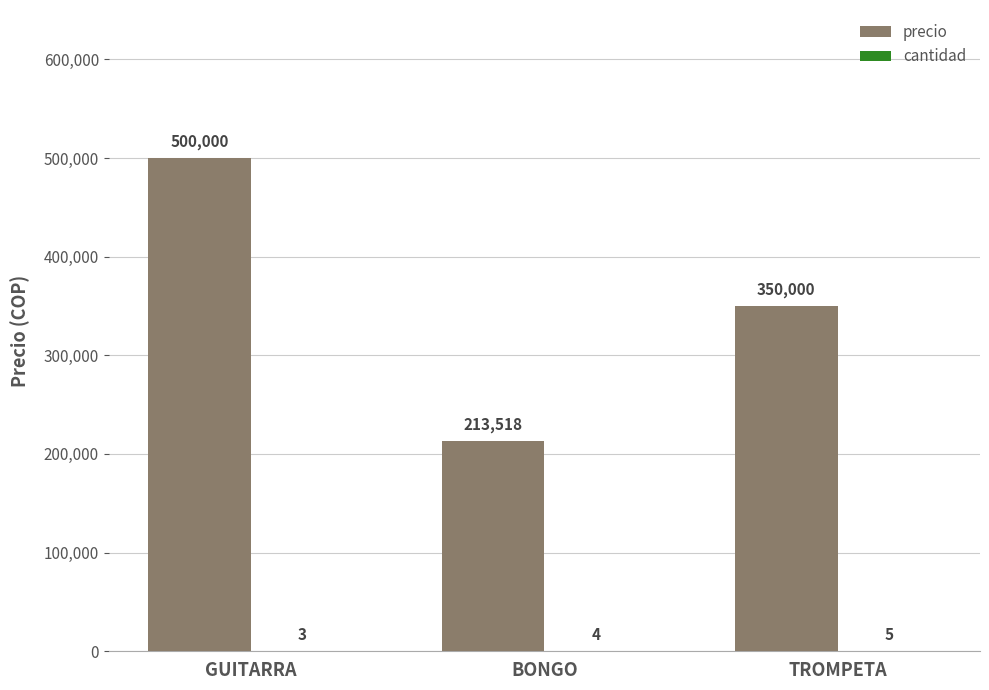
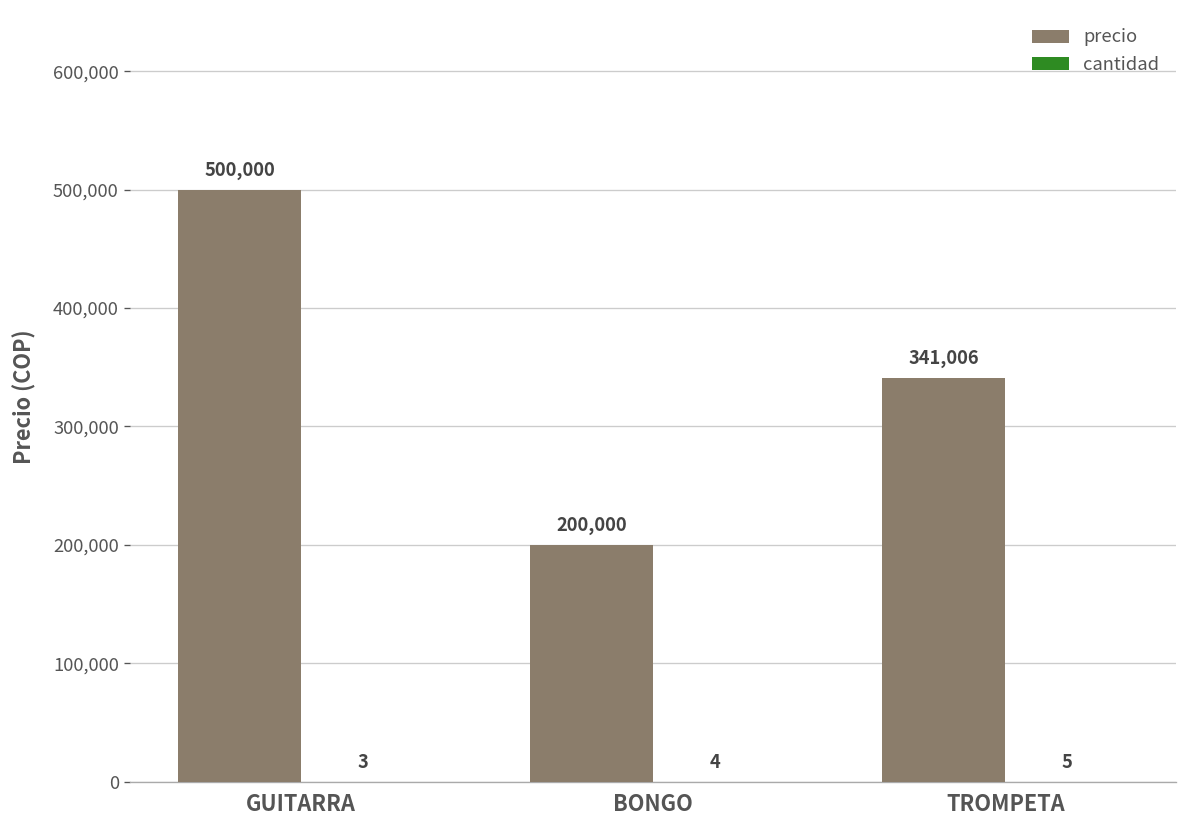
precio, BONGO: 213,518 -> 200,000
precio, TROMPETA: 350,000 -> 341,006
